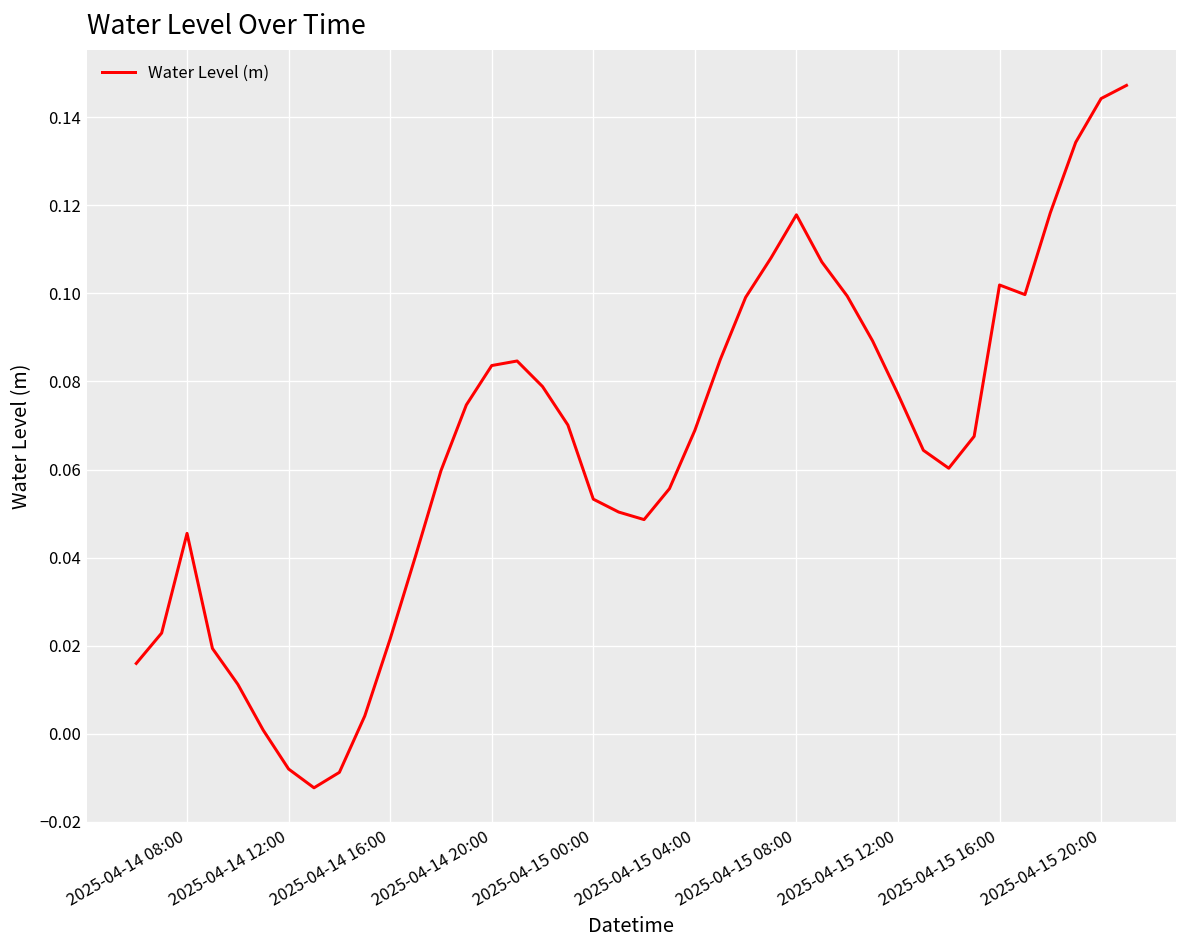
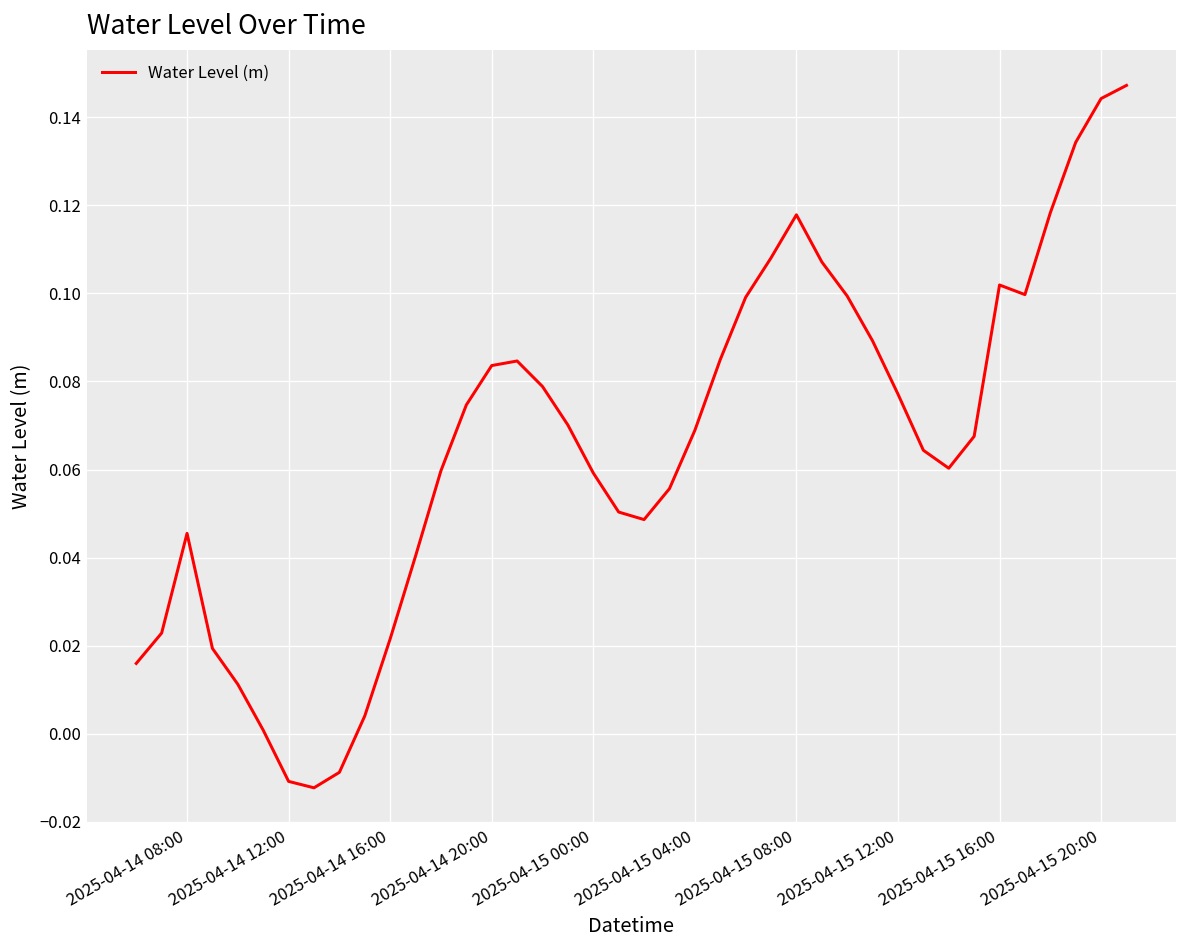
2025-04-14 12:00: -0.008 -> -0.011
2025-04-15 00:00: 0.053 -> 0.059
